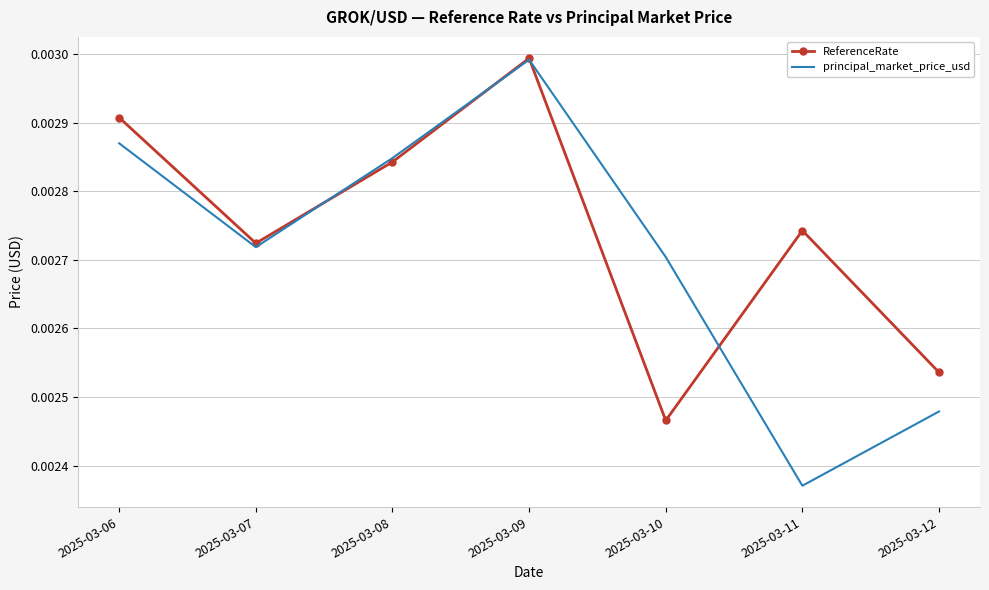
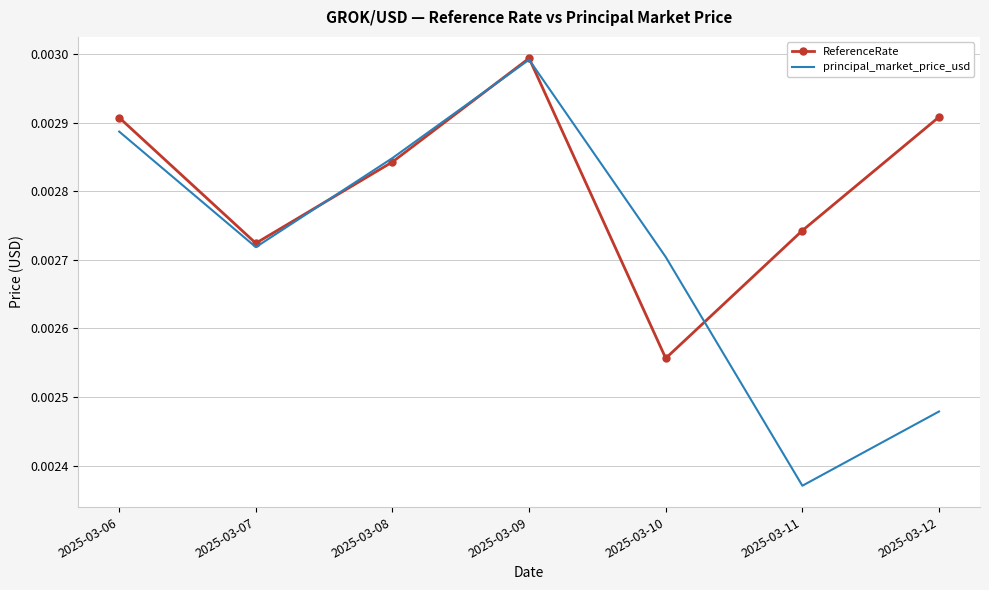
principal_market_price_usd, 2025-03-06: 0.00287 -> 0.00289
ReferenceRate, 2025-03-10: 0.00247 -> 0.00256
ReferenceRate, 2025-03-12: 0.00254 -> 0.00291
